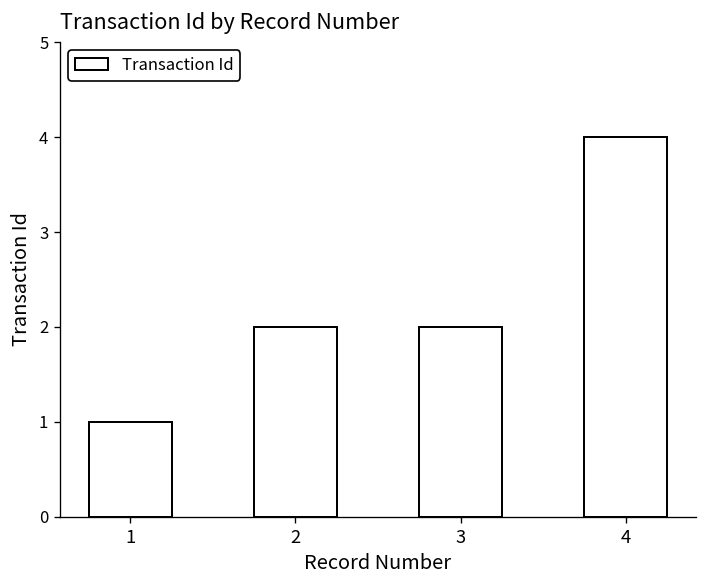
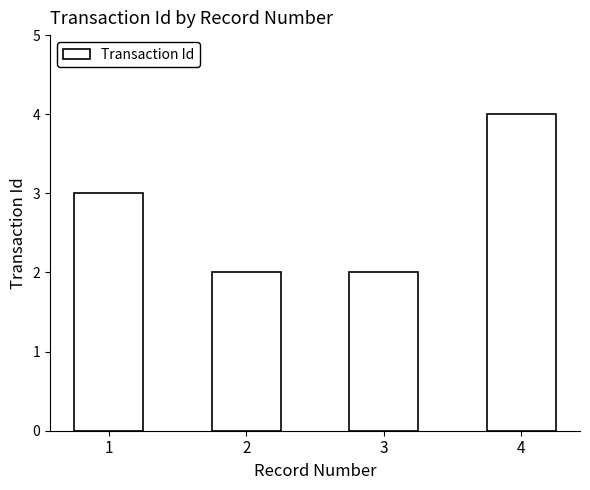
1: 1 -> 3
